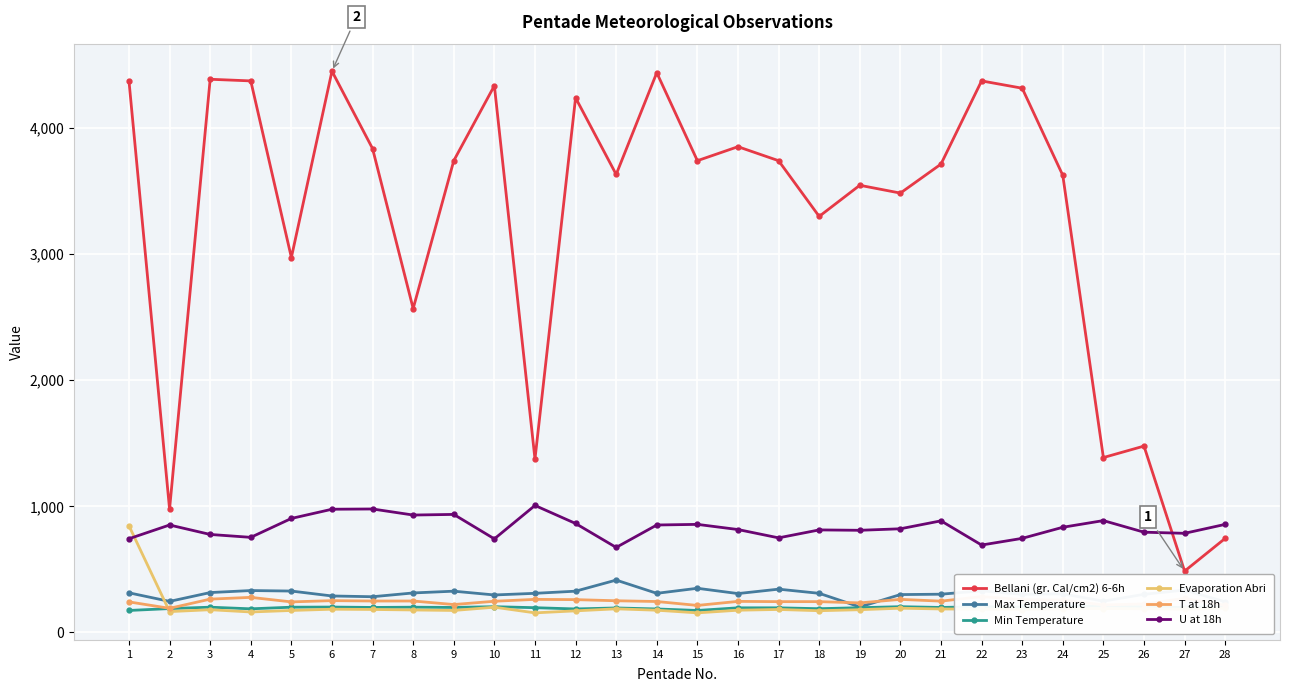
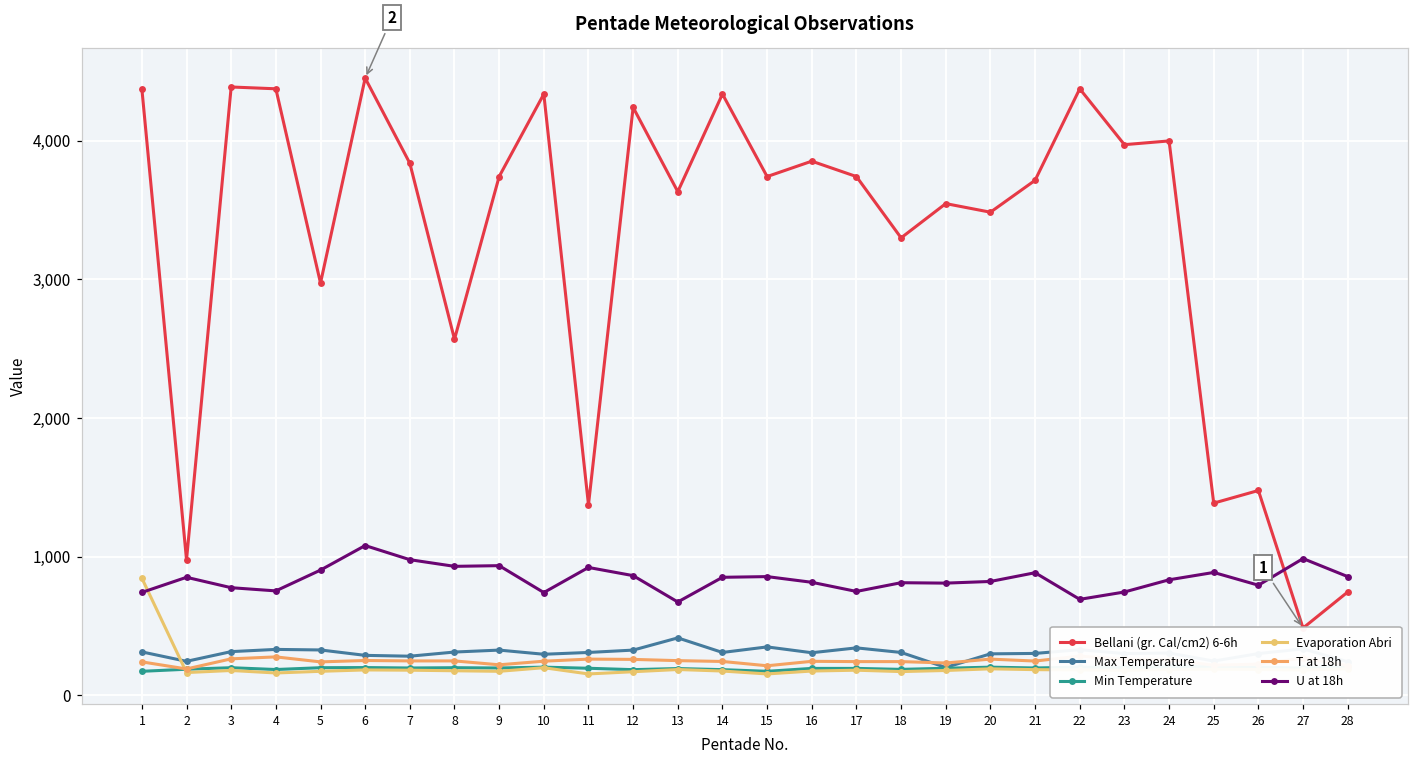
U at 18h, 6: 980 -> 1,080
U at 18h, 11: 1,010 -> 920
Bellani (gr. Cal/cm2) 6-6h, 14: 4,440 -> 4,340
Bellani (gr. Cal/cm2) 6-6h, 23: 4,320 -> 3,970
Bellani (gr. Cal/cm2) 6-6h, 24: 3,620 -> 4,000
U at 18h, 27: 780 -> 990
